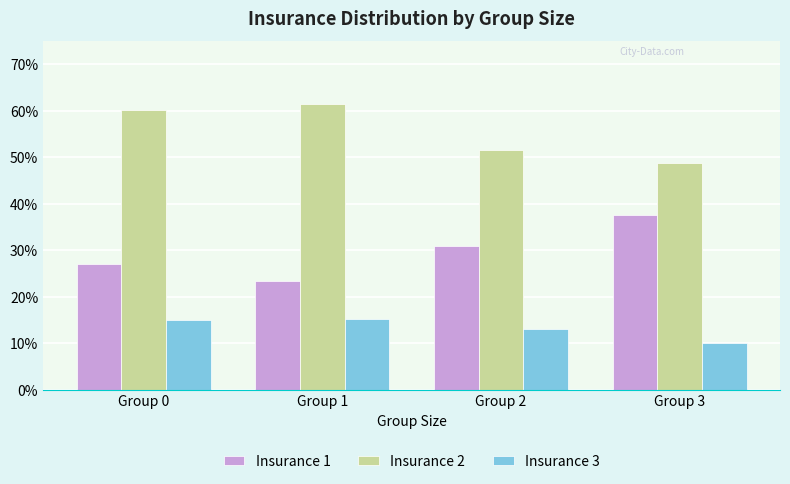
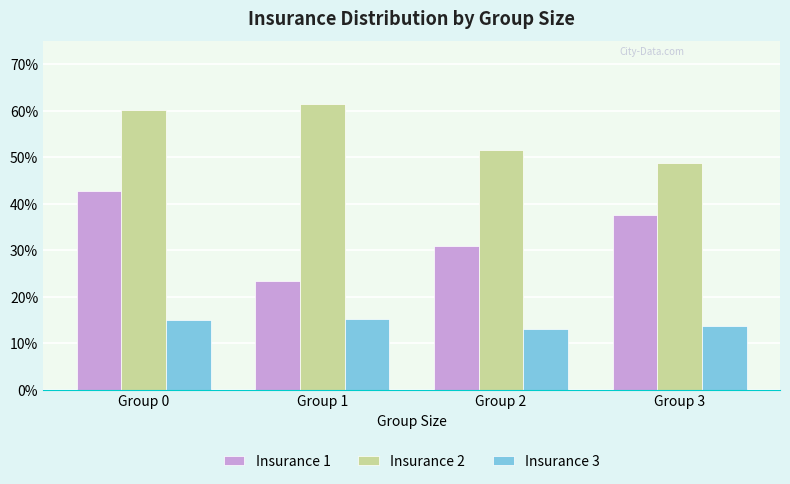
Insurance 1, Group 0: 27% -> 43%
Insurance 3, Group 3: 10% -> 14%
